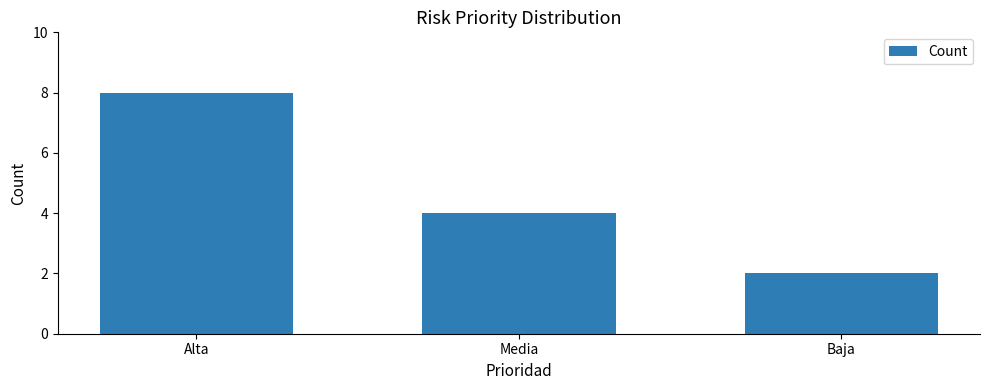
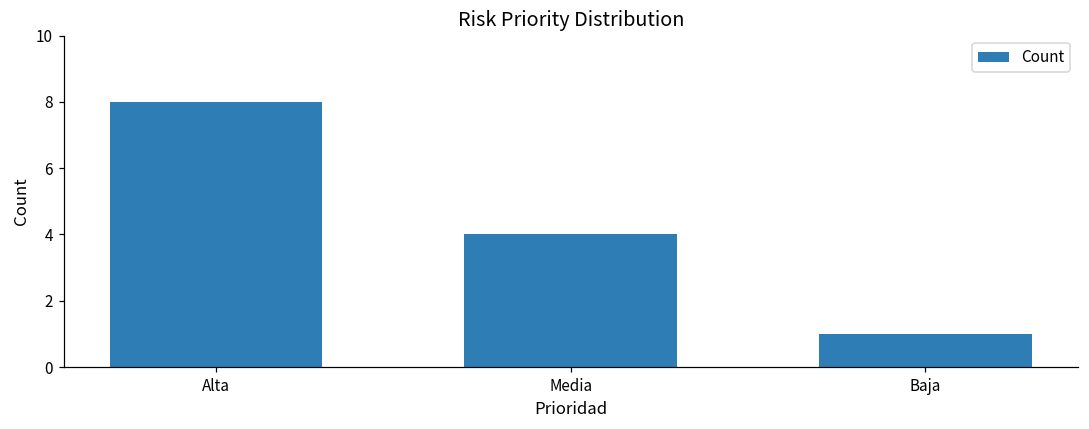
Baja: 2 -> 1
